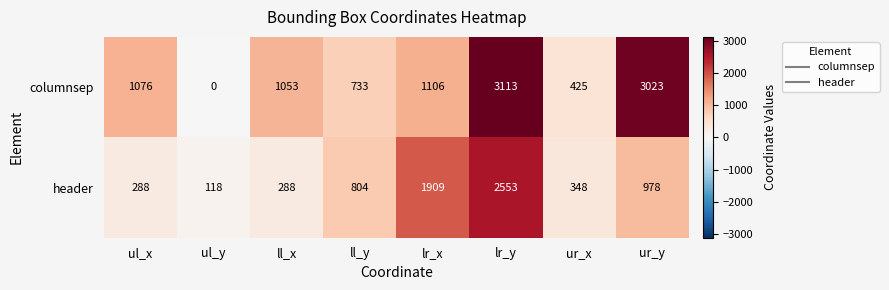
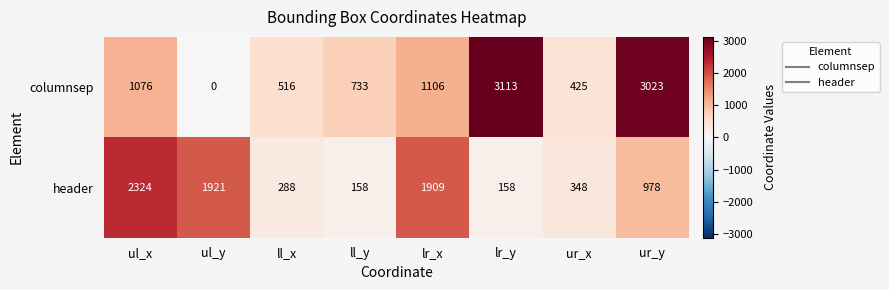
columnsep, ll_x: 1053 -> 516
header, ul_x: 288 -> 2324
header, ul_y: 118 -> 1921
header, ll_y: 804 -> 158
header, lr_y: 2553 -> 158
